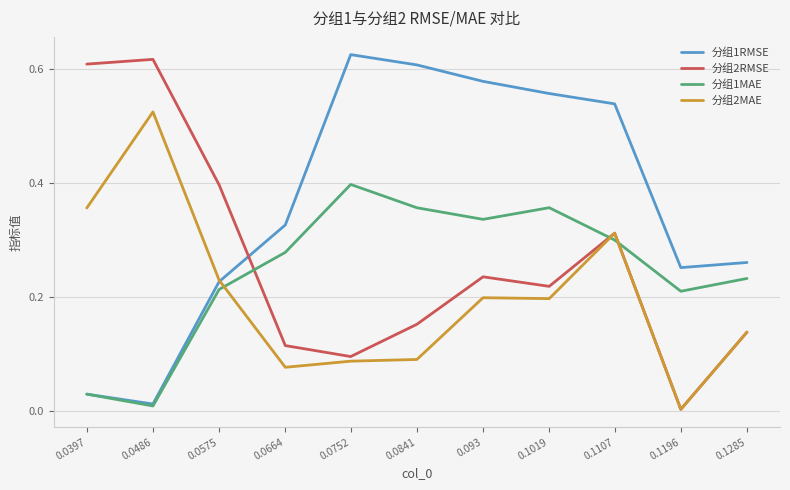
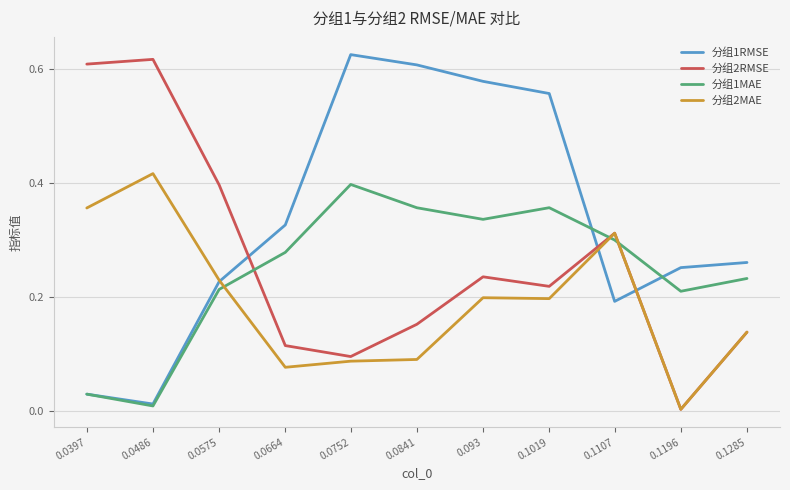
分组2MAE, 0.0486: 0.52 -> 0.42
分组1RMSE, 0.1107: 0.54 -> 0.19
